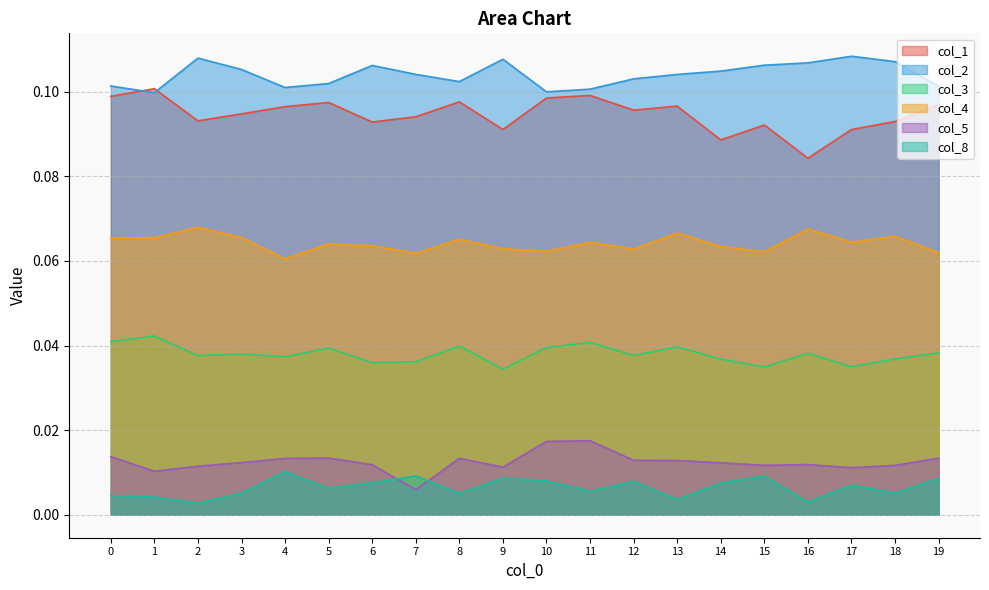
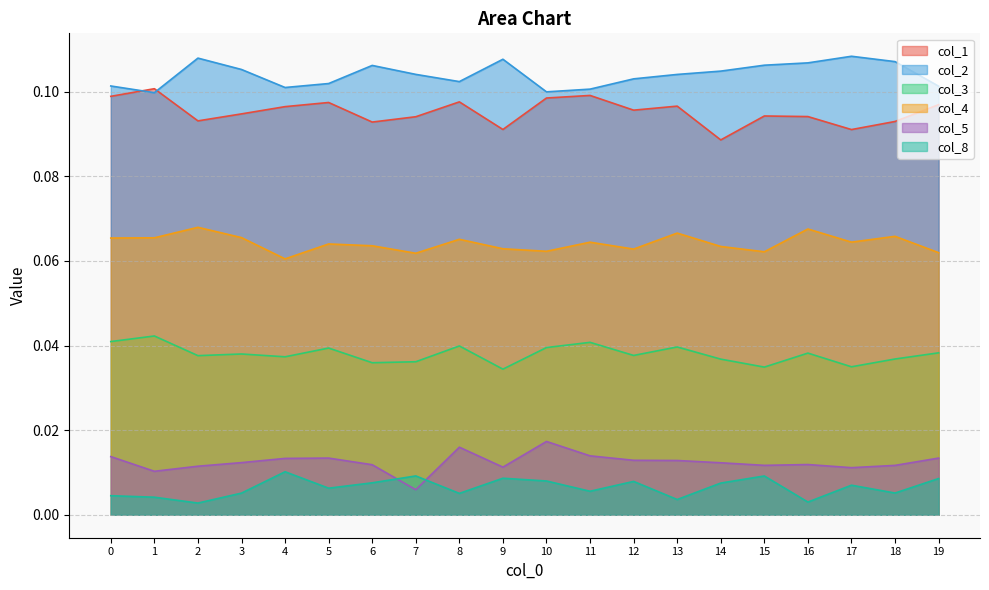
col_5, 8: 0.013 -> 0.016
col_5, 11: 0.017 -> 0.014
col_1, 15: 0.092 -> 0.094
col_1, 16: 0.084 -> 0.094
